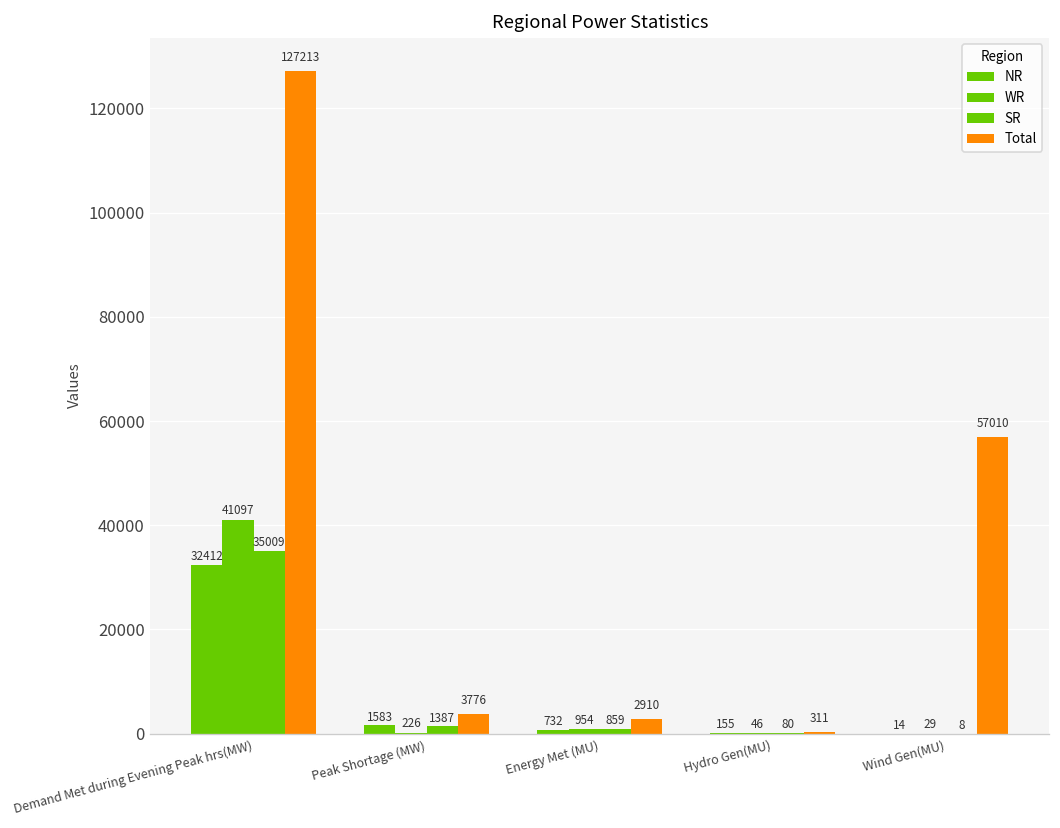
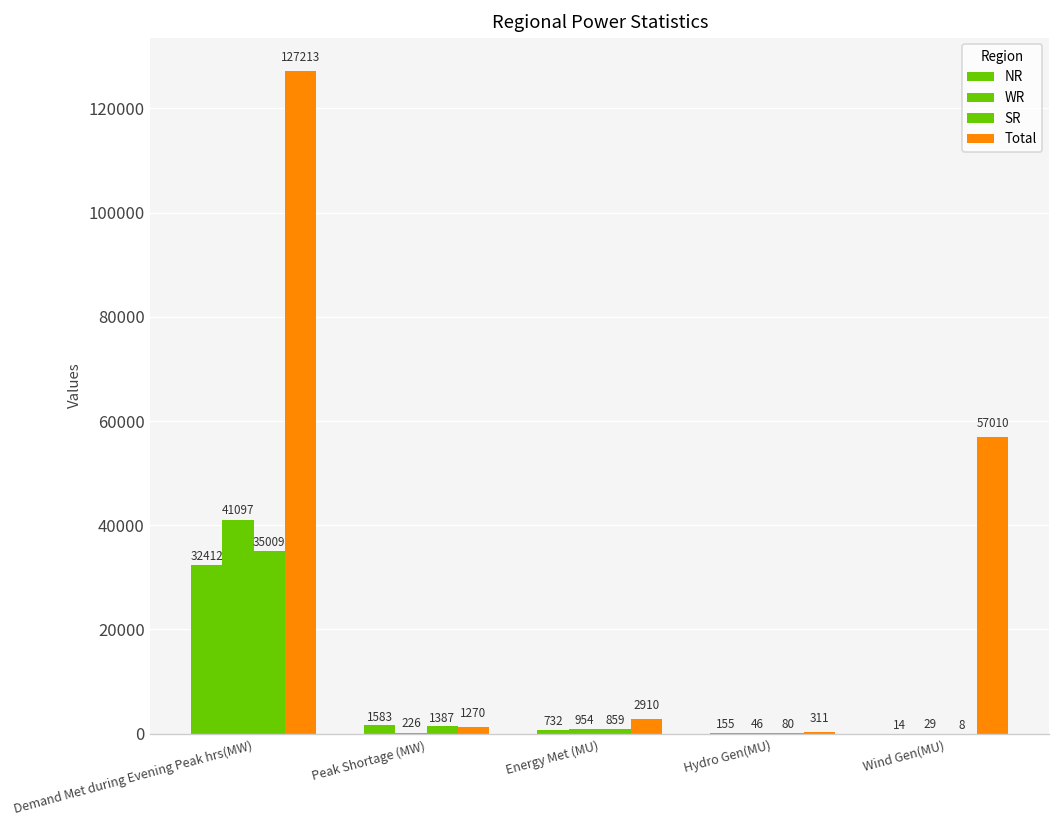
Total, Peak Shortage (MW): 3776 -> 1270
